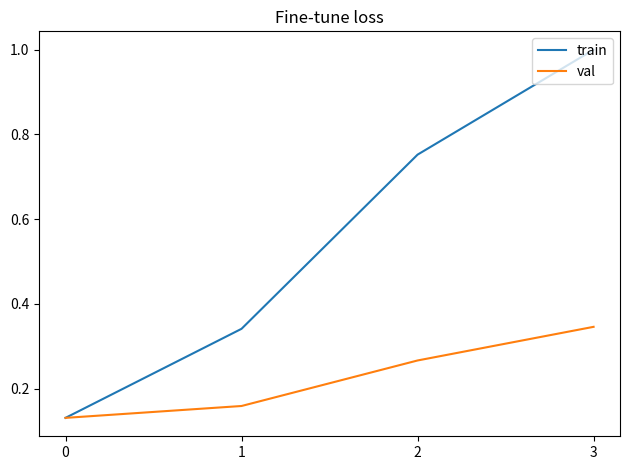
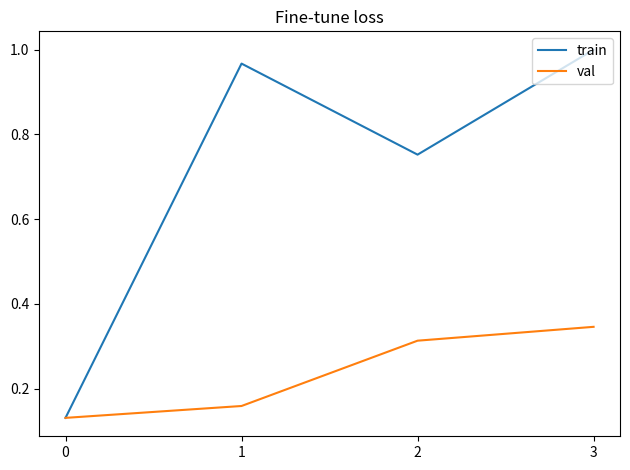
train, 1: 0.34 -> 0.97
val, 2: 0.27 -> 0.31
